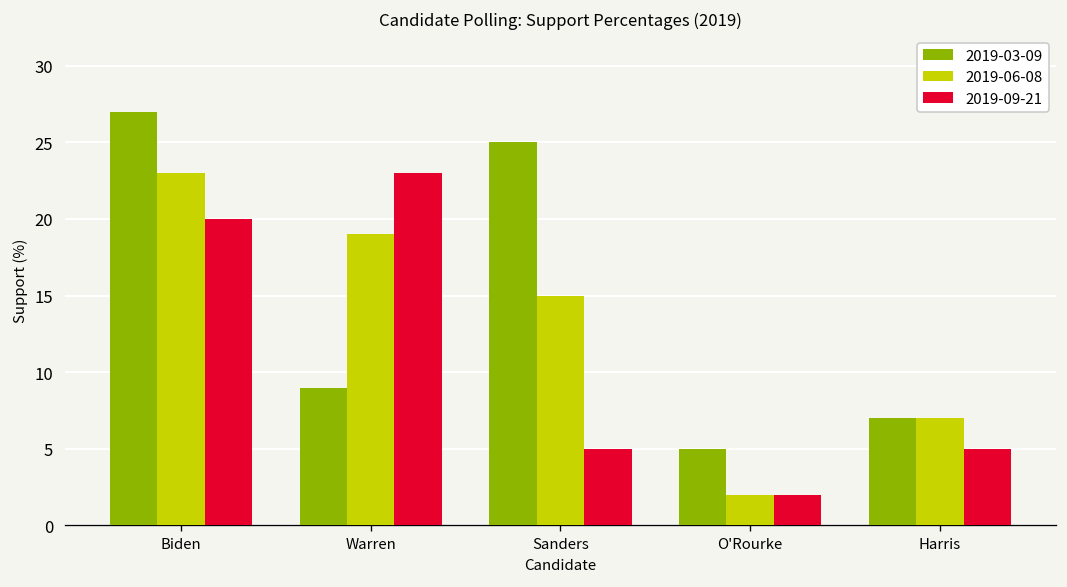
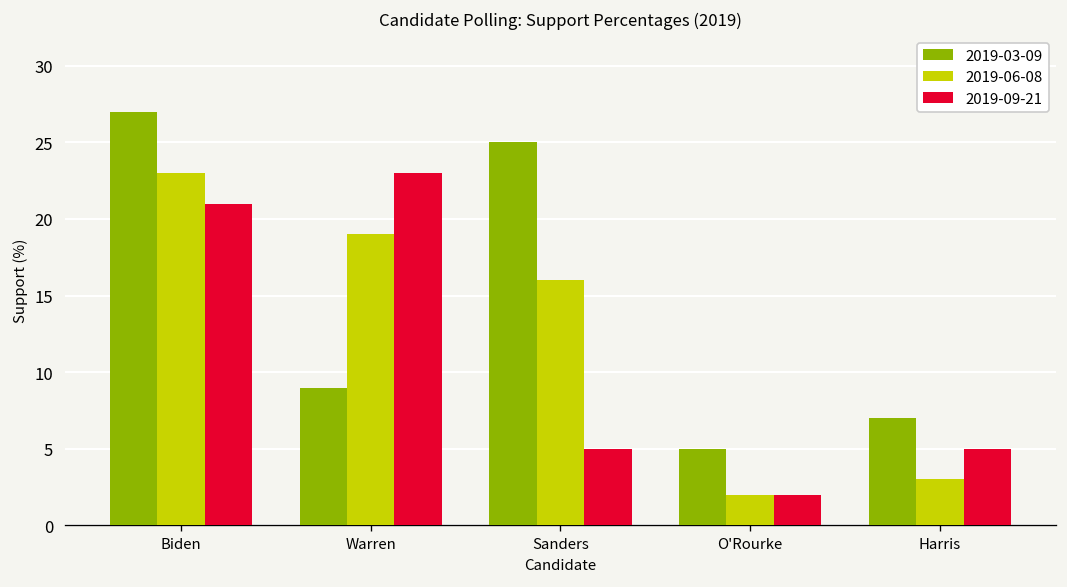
2019-09-21, Biden: 20 -> 21
2019-06-08, Sanders: 15 -> 16
2019-06-08, Harris: 7 -> 3
